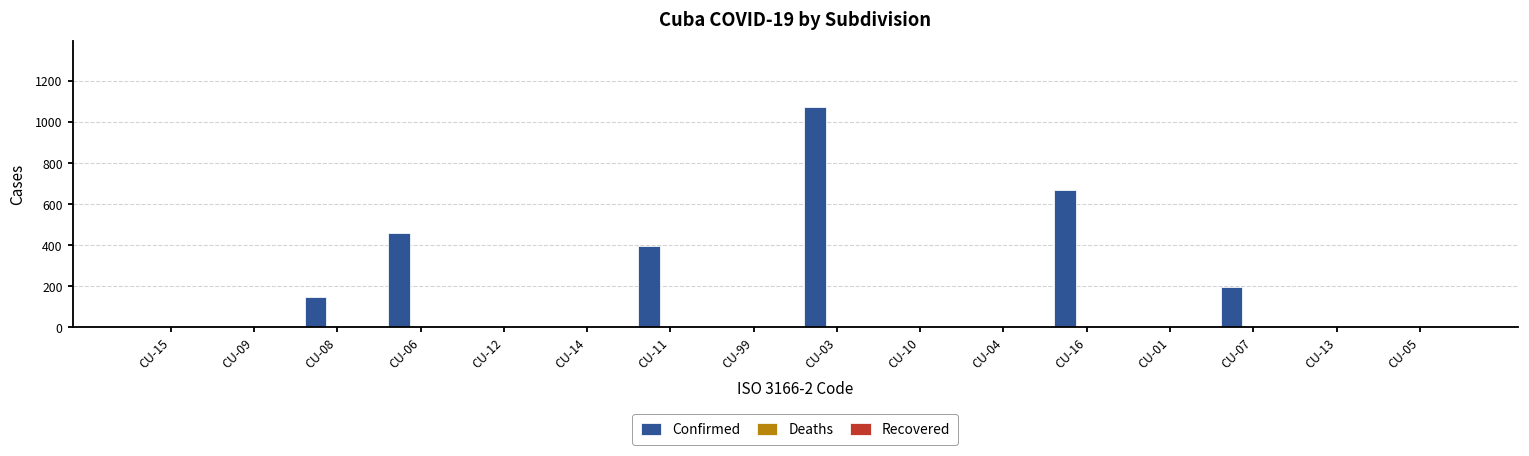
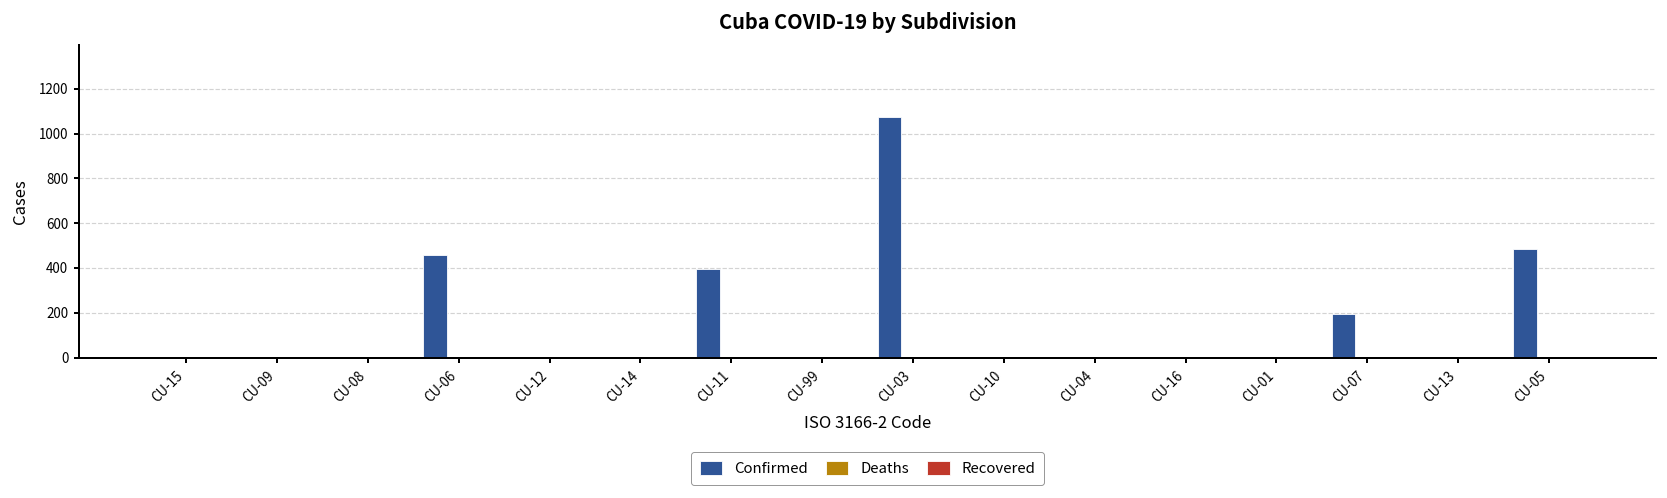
Confirmed, CU-08: 150 -> 0
Confirmed, CU-16: 670 -> 0
Confirmed, CU-05: 0 -> 490
